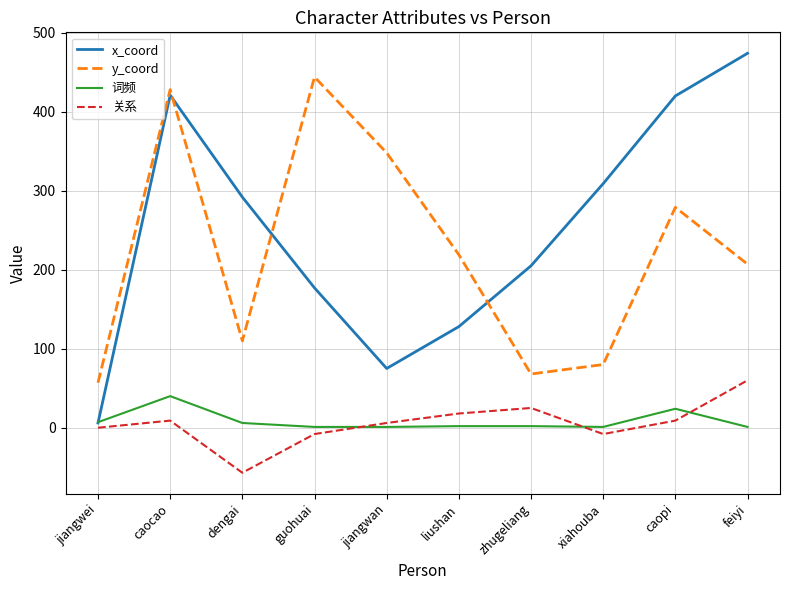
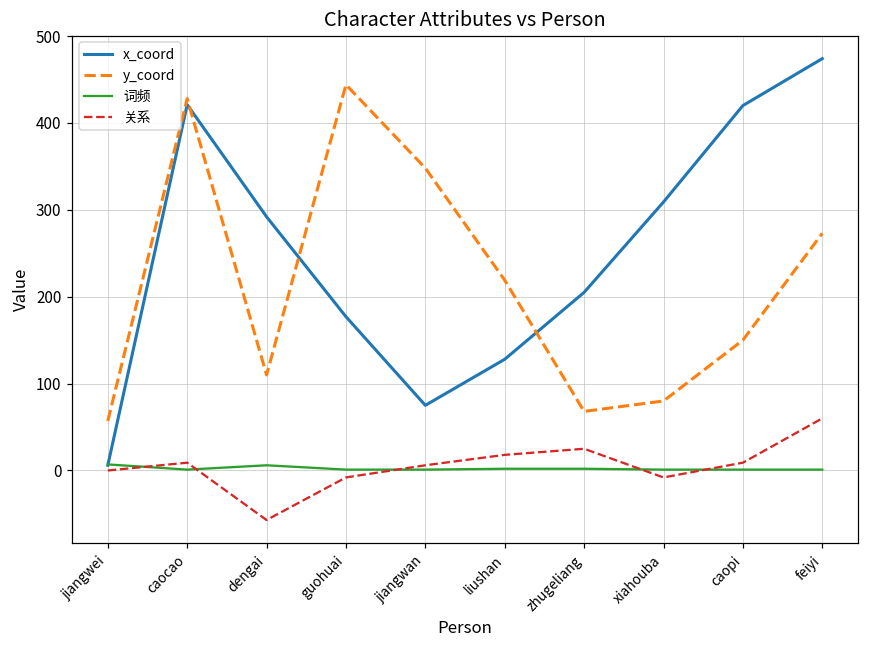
词频, caocao: 40 -> 0
y_coord, caopi: 280 -> 150
词频, caopi: 20 -> 0
y_coord, feiyi: 210 -> 270
